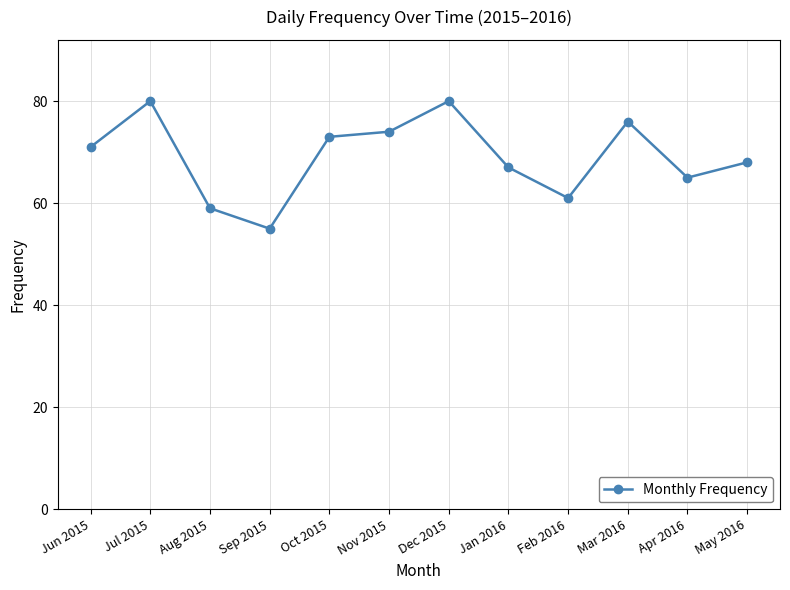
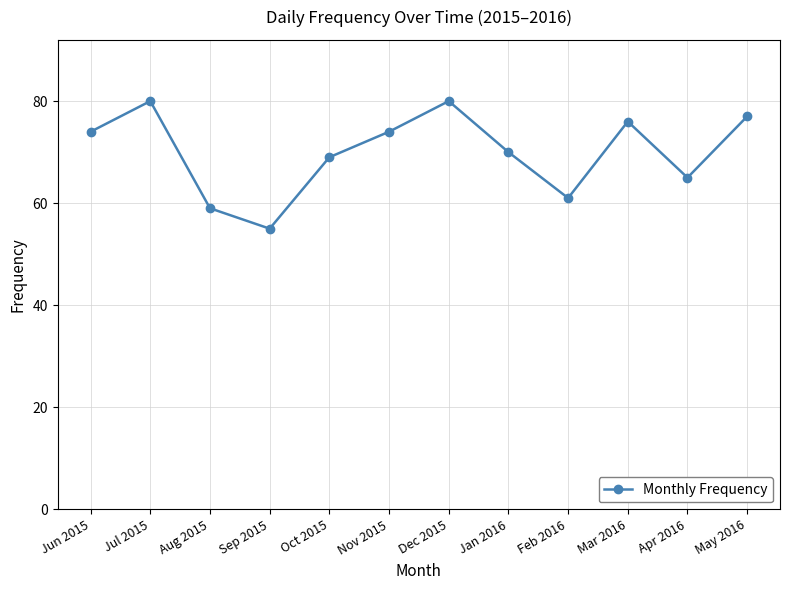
Jun 2015: 71 -> 74
Oct 2015: 73 -> 69
Jan 2016: 67 -> 70
May 2016: 68 -> 77
